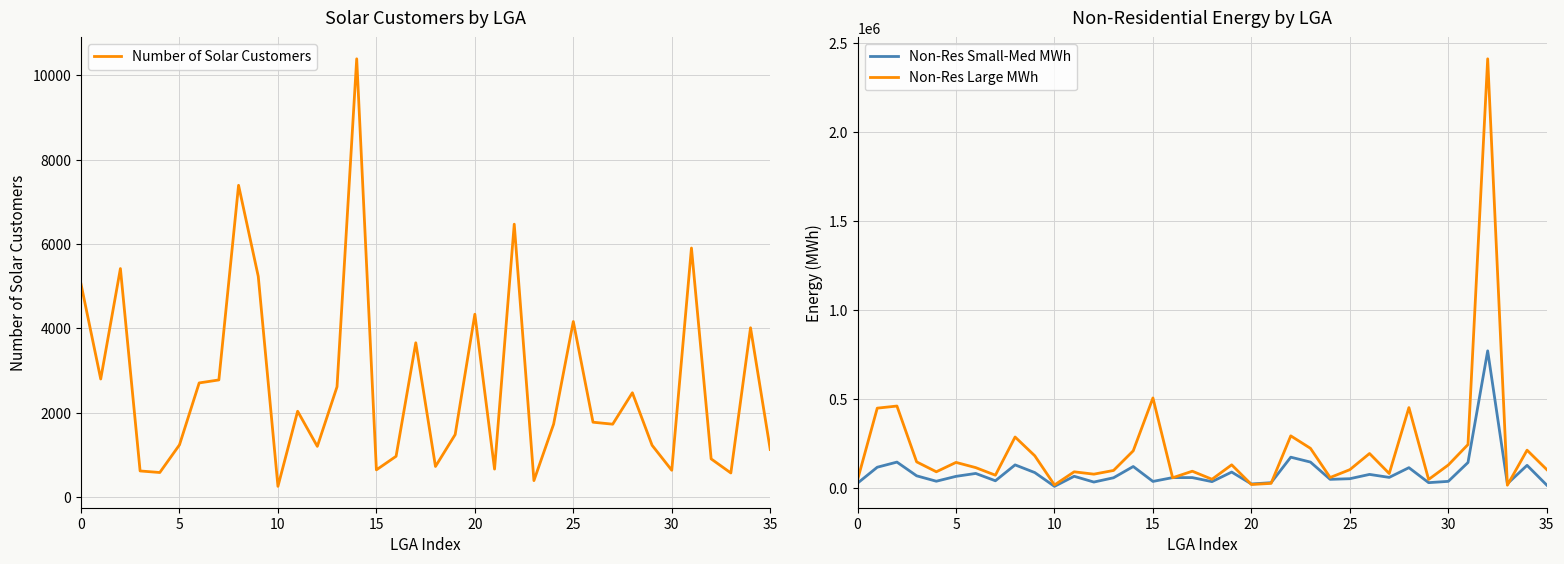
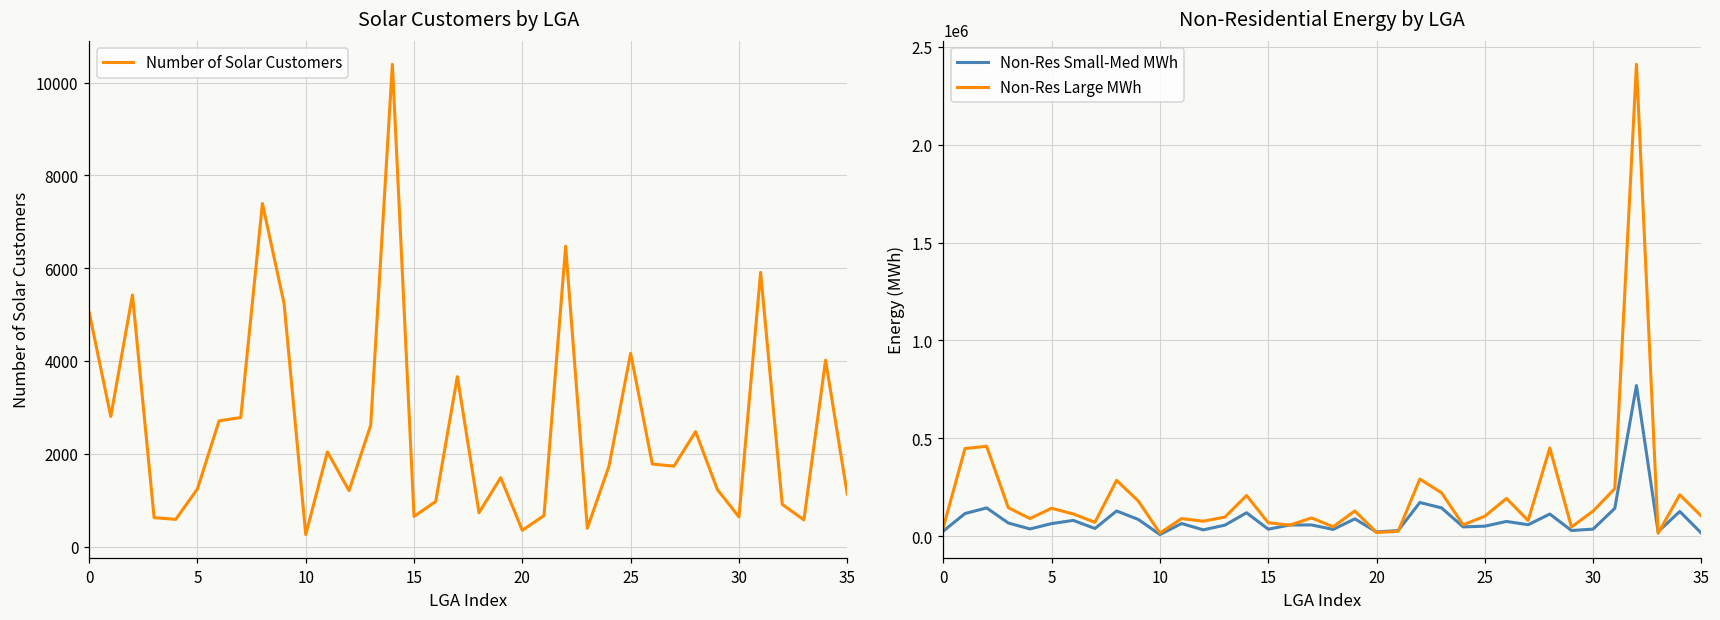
Solar Customers by LGA, 20: 4300 -> 300
Non-Residential Energy by LGA, Non-Res Large MWh, 15: 510000 -> 70000
